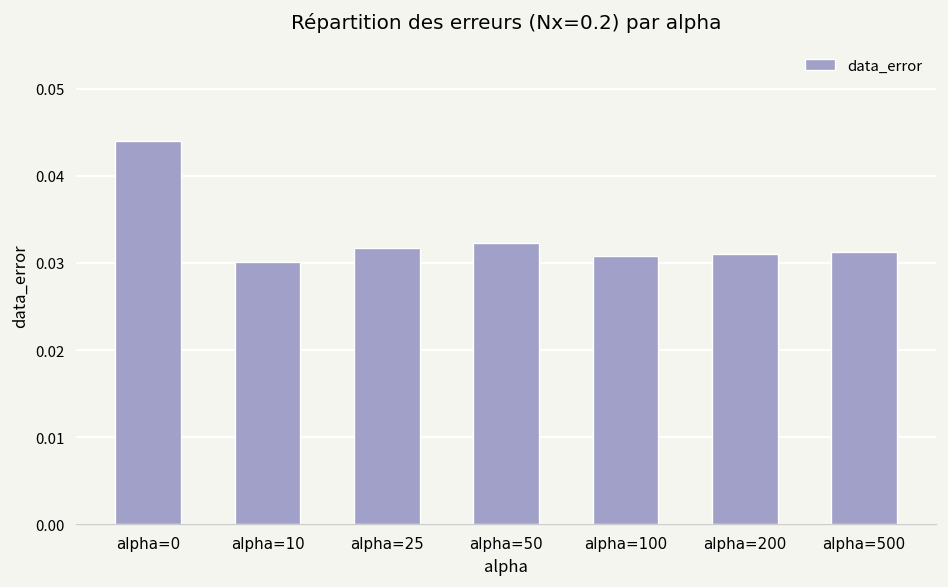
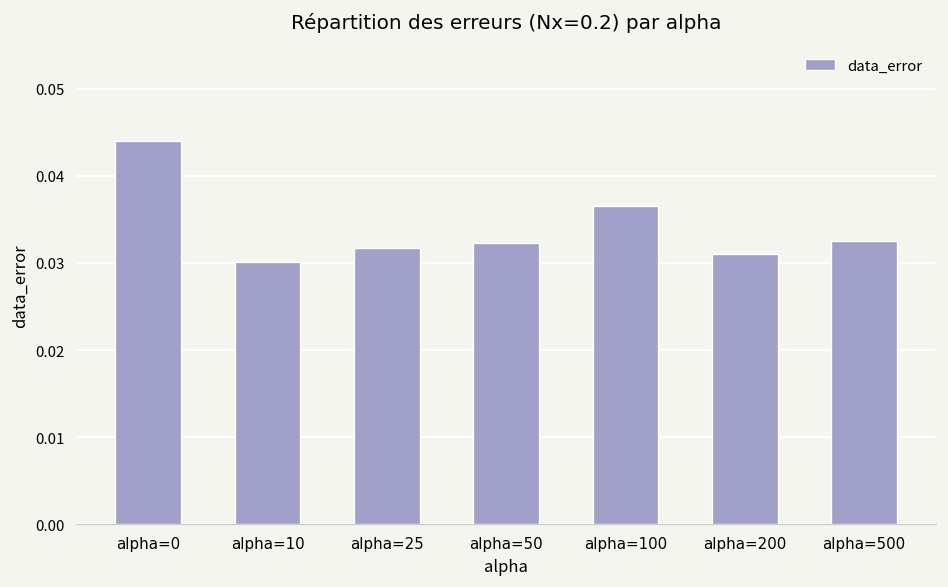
alpha=100: 0.031 -> 0.037
alpha=500: 0.031 -> 0.032
